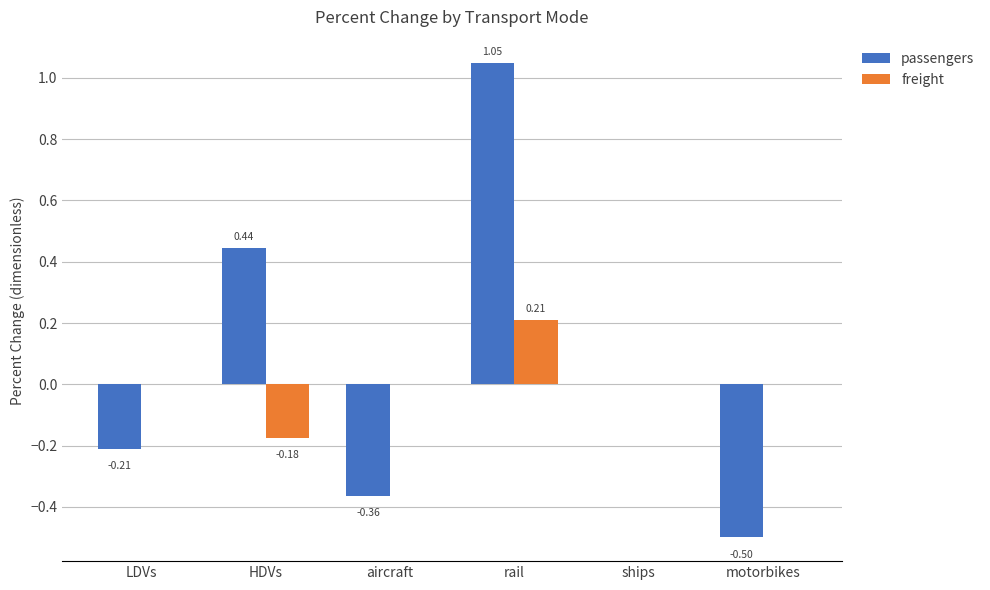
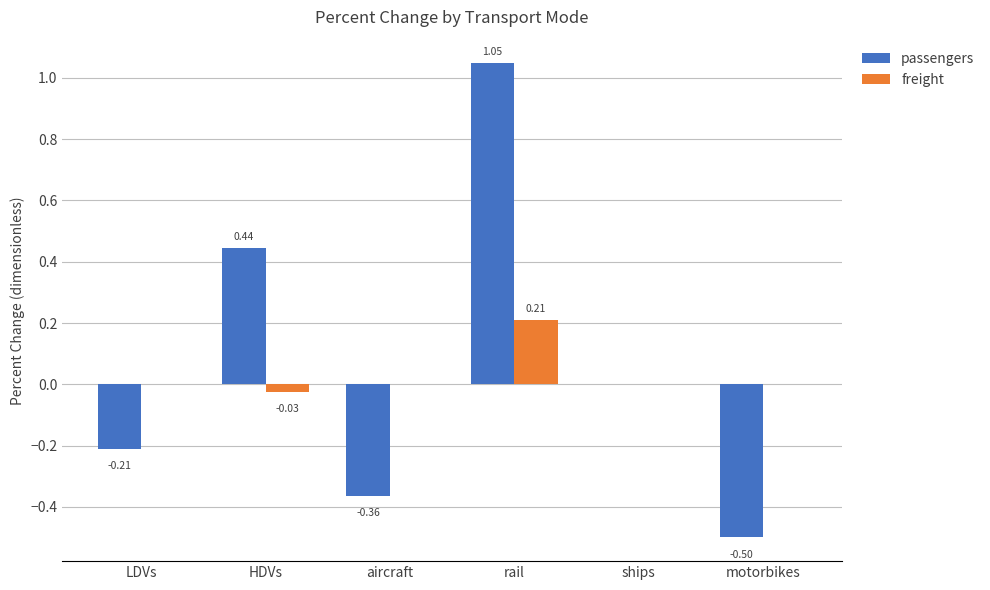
freight, HDVs: -0.18 -> -0.03
